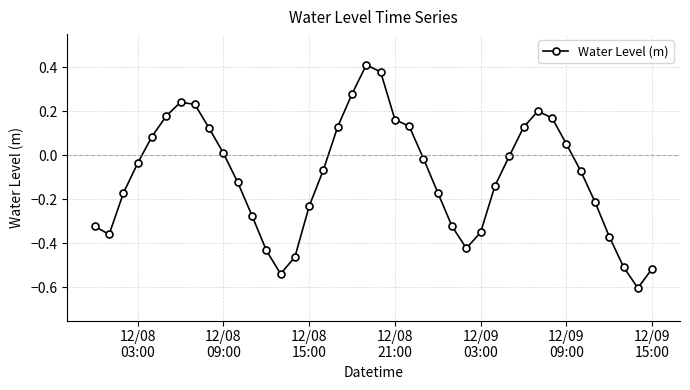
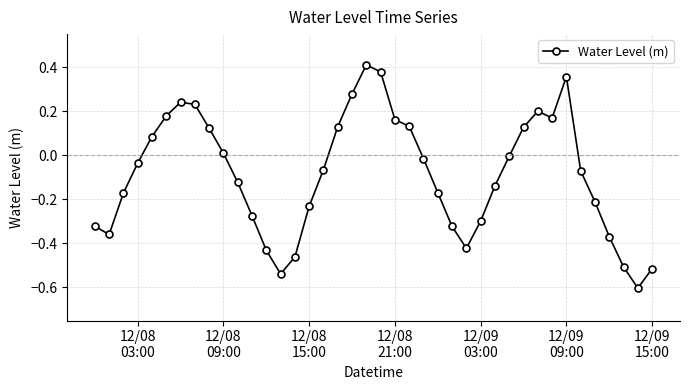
12/09 03:00: -0.35 -> -0.30
12/09 09:00: 0.05 -> 0.36
